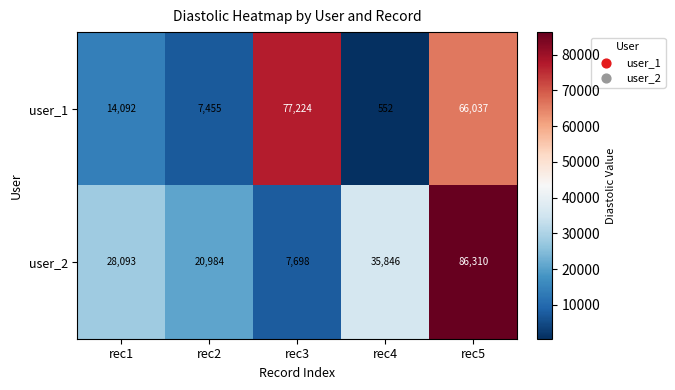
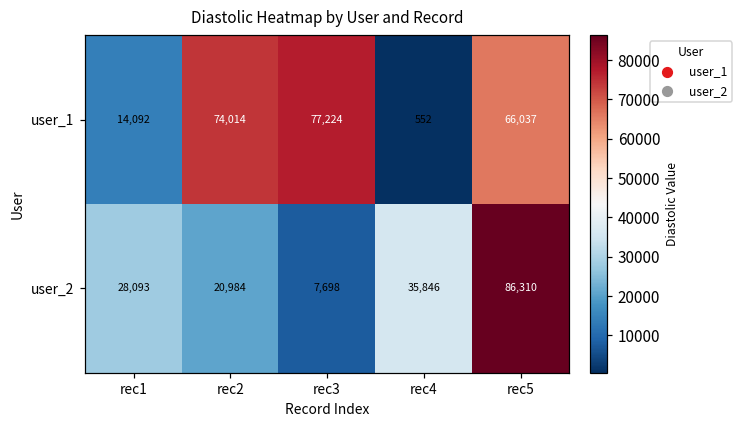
user_1, rec2: 7,455 -> 74,014
